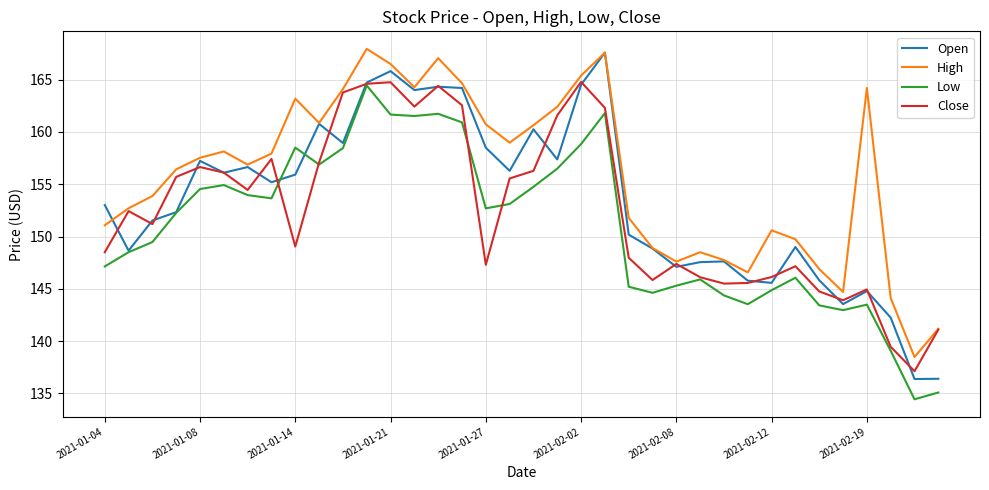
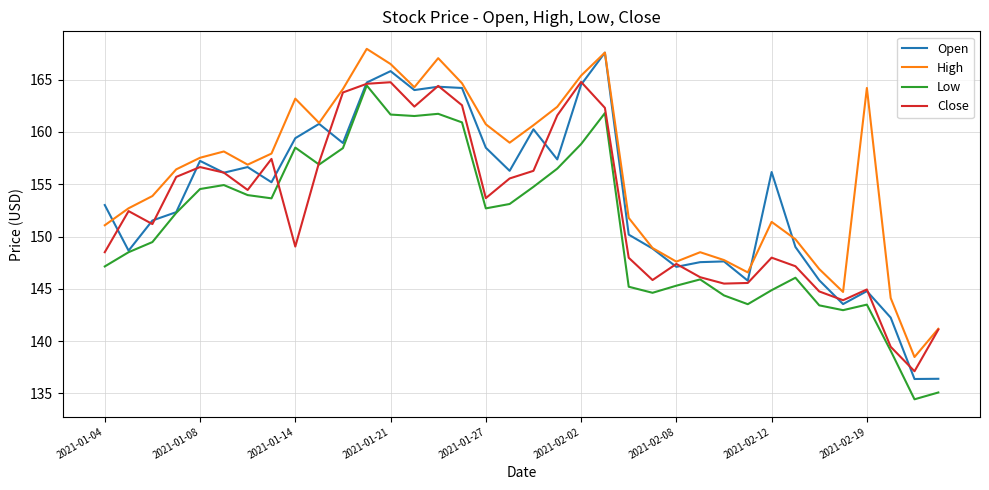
Open, 2021-01-14: 155.9 -> 159.4
Close, 2021-01-27: 147.3 -> 153.7
Open, 2021-02-12: 145.6 -> 156.2
High, 2021-02-12: 150.6 -> 151.4
Close, 2021-02-12: 146.1 -> 148.0
